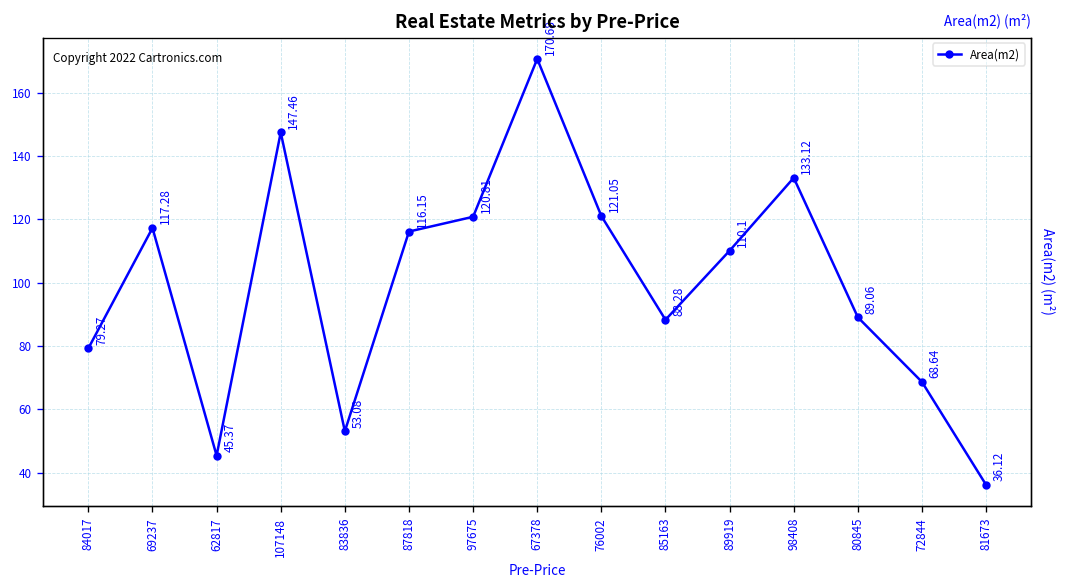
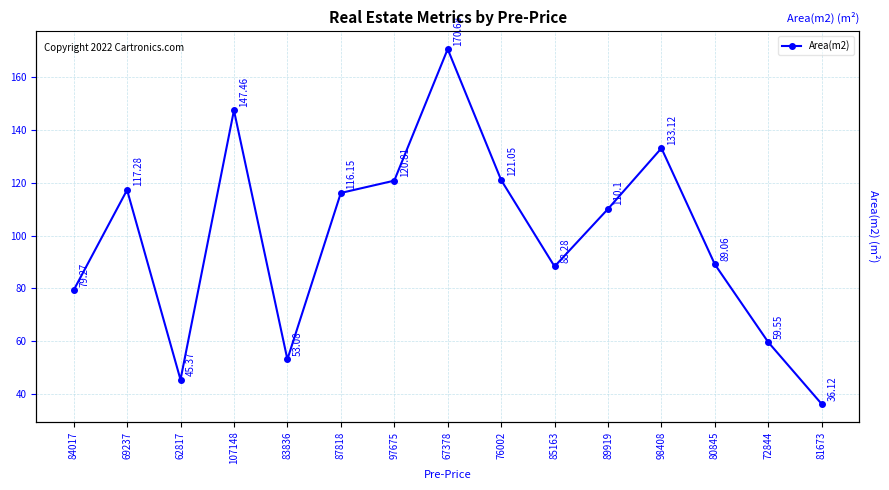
72844: 68.64 -> 59.55
